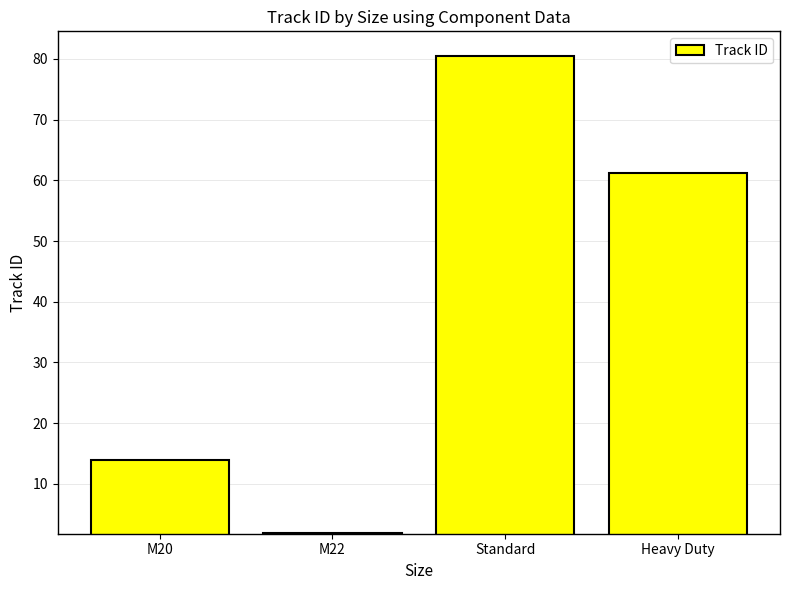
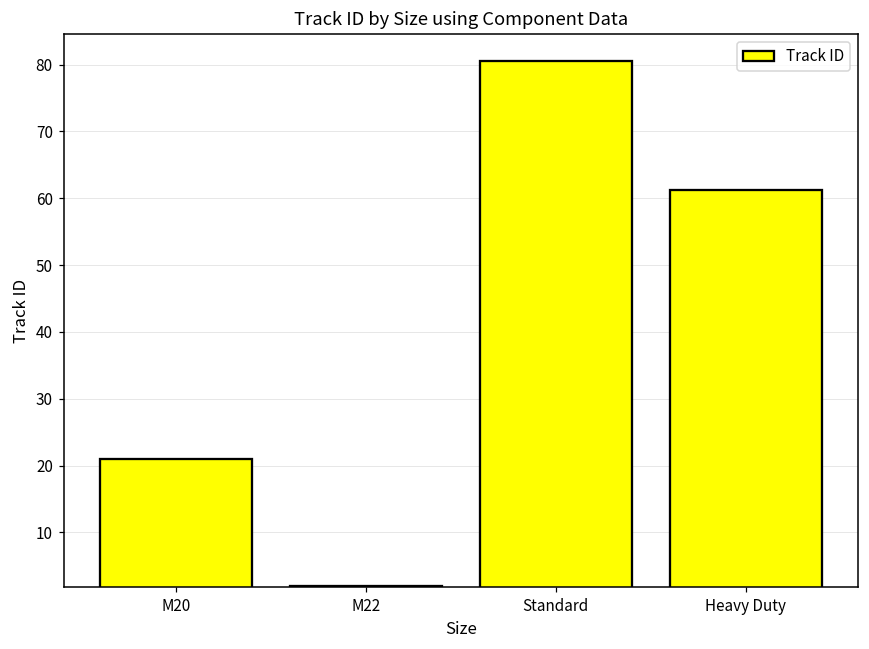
M20: 14 -> 21
